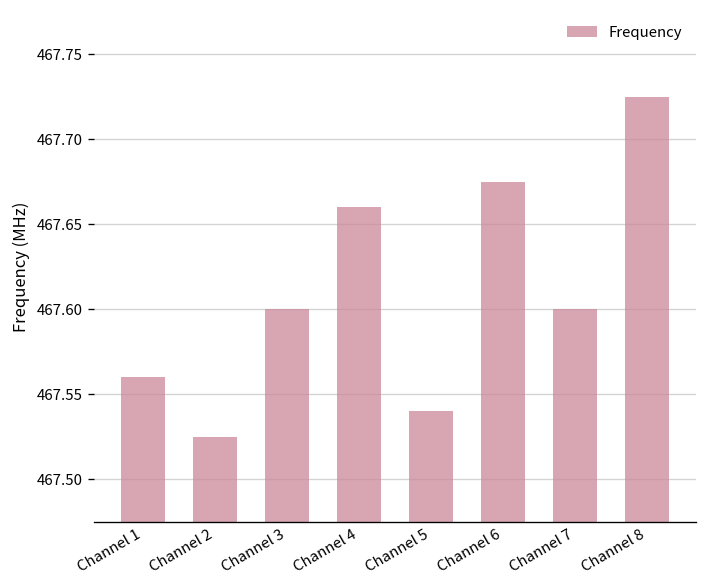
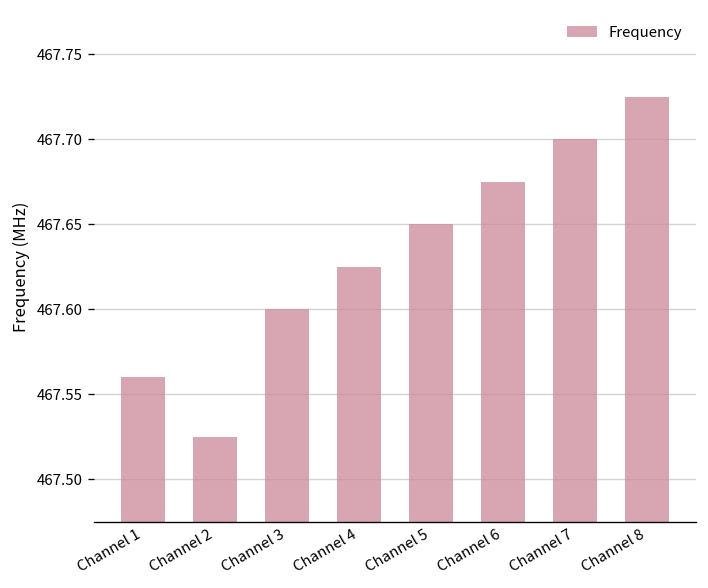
Channel 4: 467.660 -> 467.625
Channel 5: 467.54 -> 467.65
Channel 7: 467.6 -> 467.7
